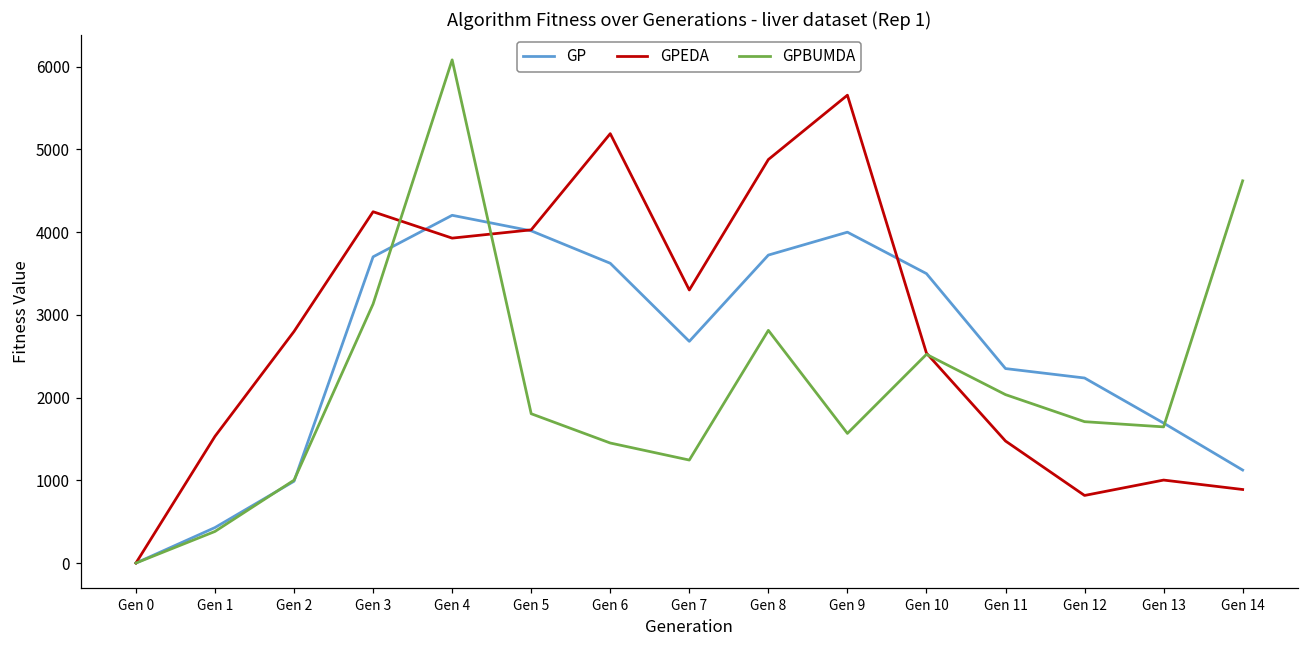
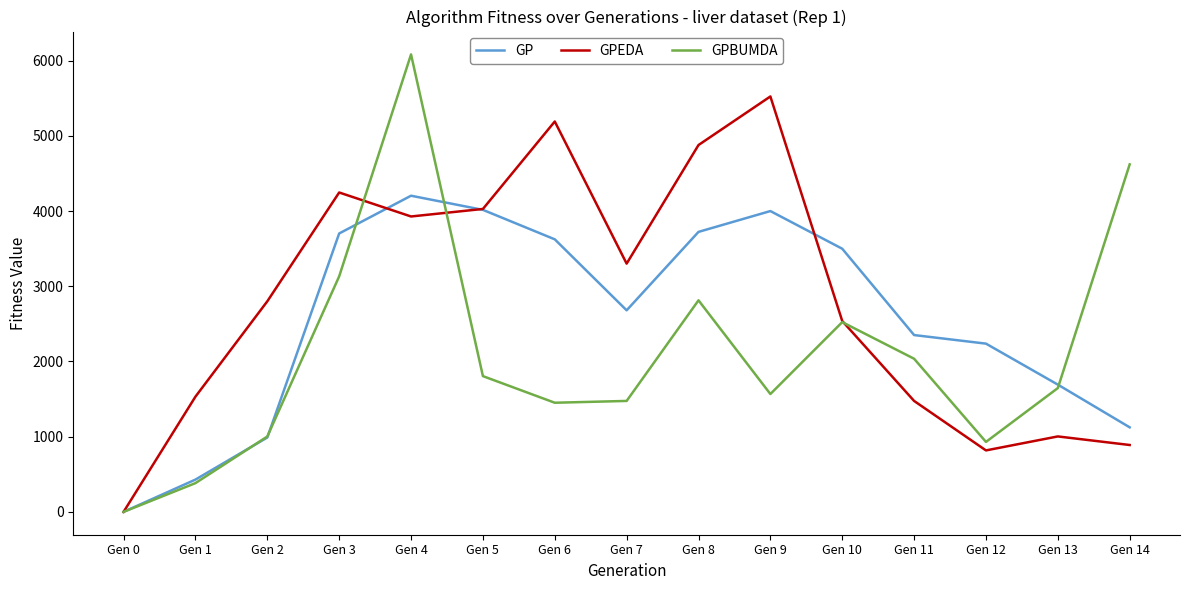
GPBUMDA, Gen 7: 1200 -> 1500
GPEDA, Gen 9: 5700 -> 5500
GPBUMDA, Gen 12: 1700 -> 900
